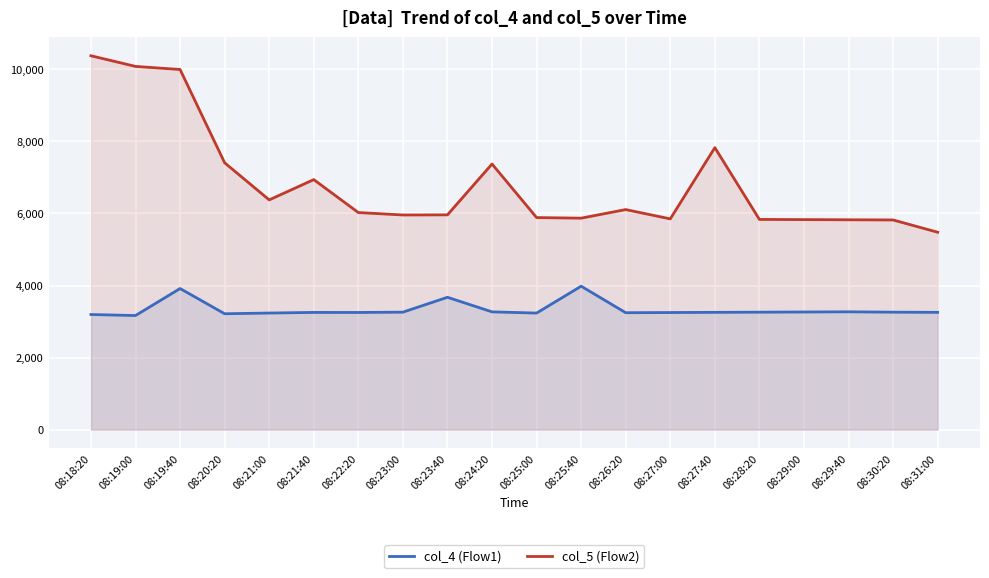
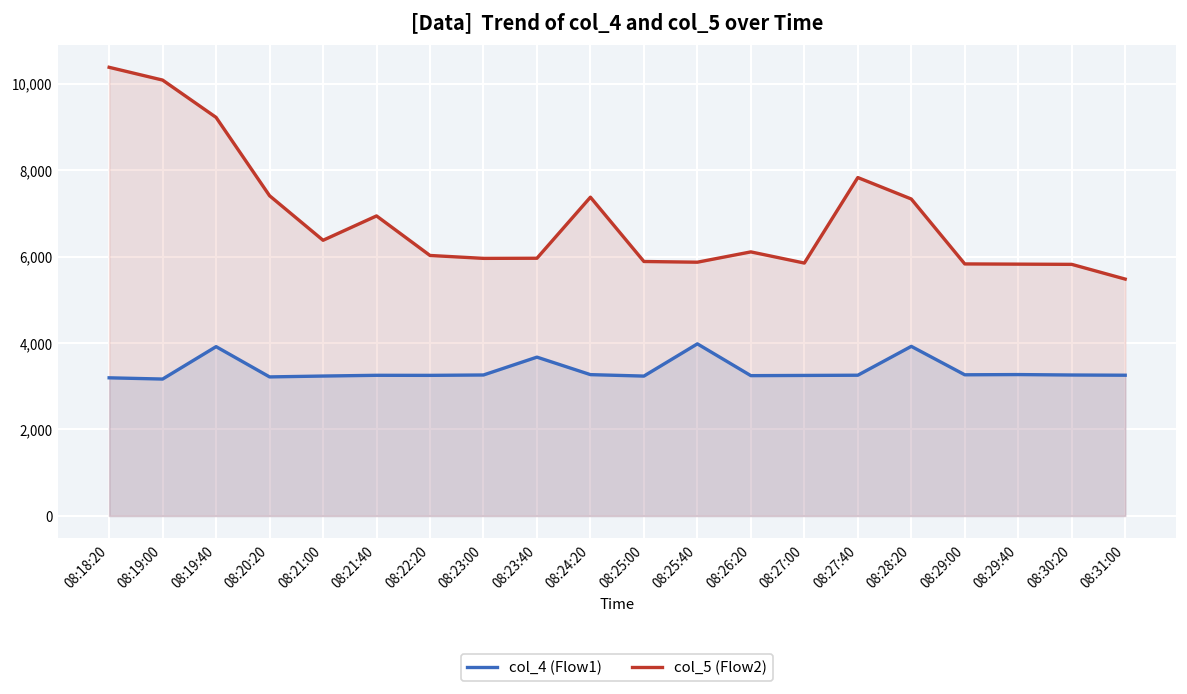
col_5 (Flow2), 08:19:40: 10,000 -> 9,200
col_4 (Flow1), 08:28:20: 3,300 -> 3,900
col_5 (Flow2), 08:28:20: 5,800 -> 7,300
